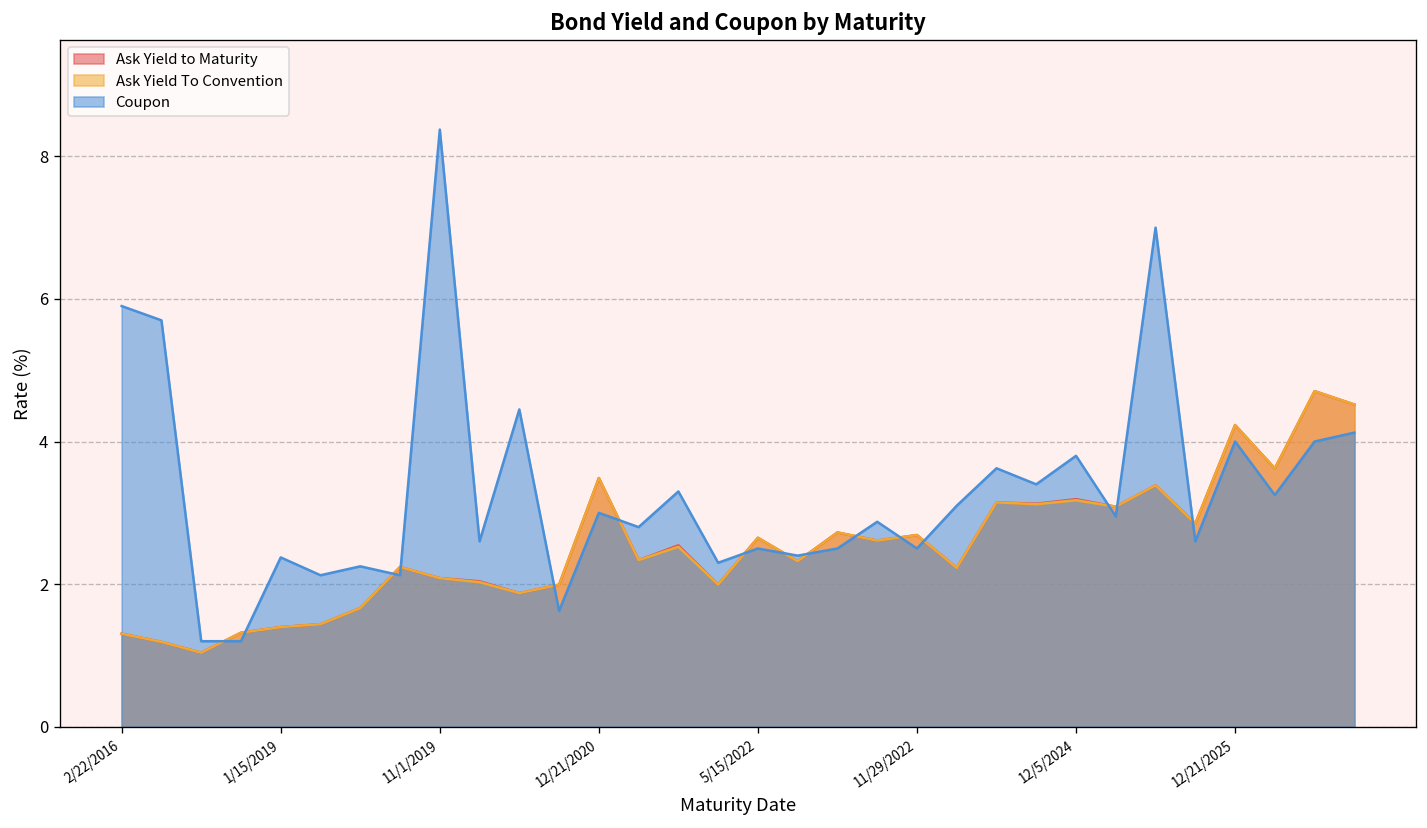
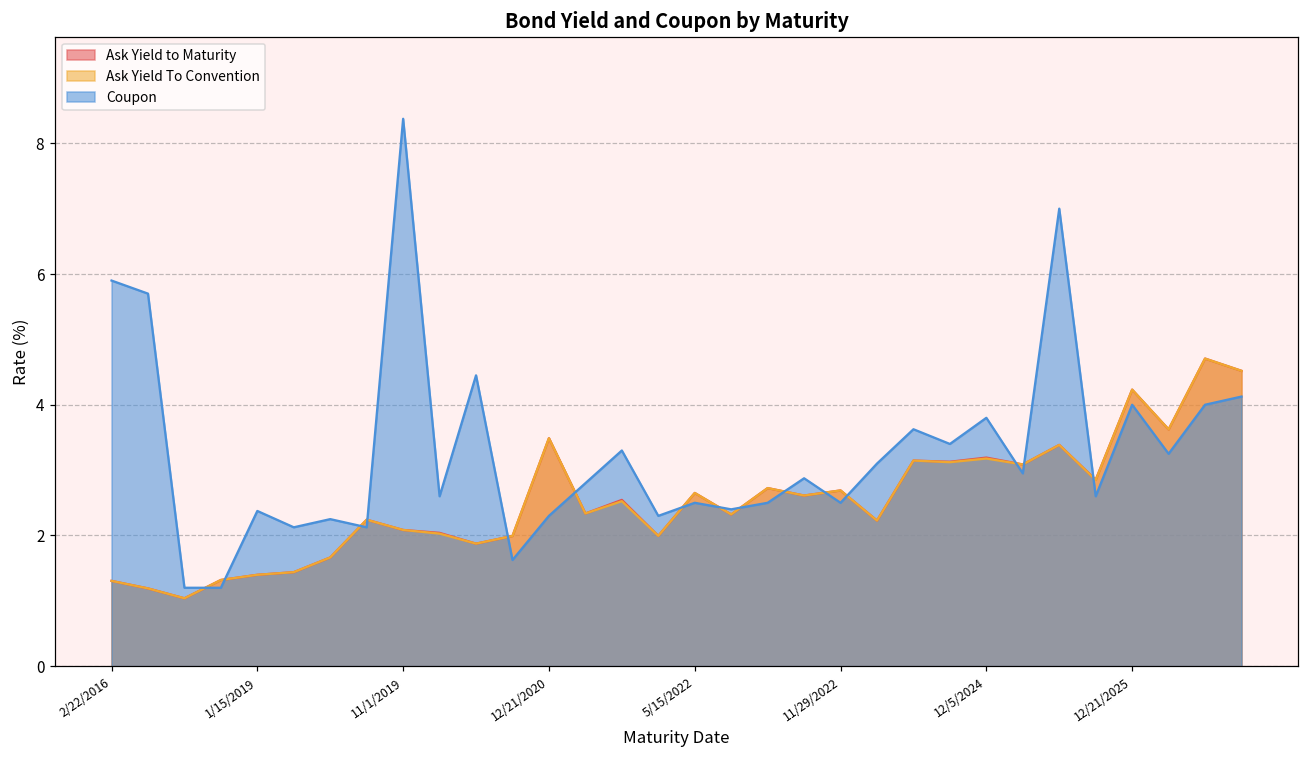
Coupon, 12/21/2020: 3.0 -> 2.3
